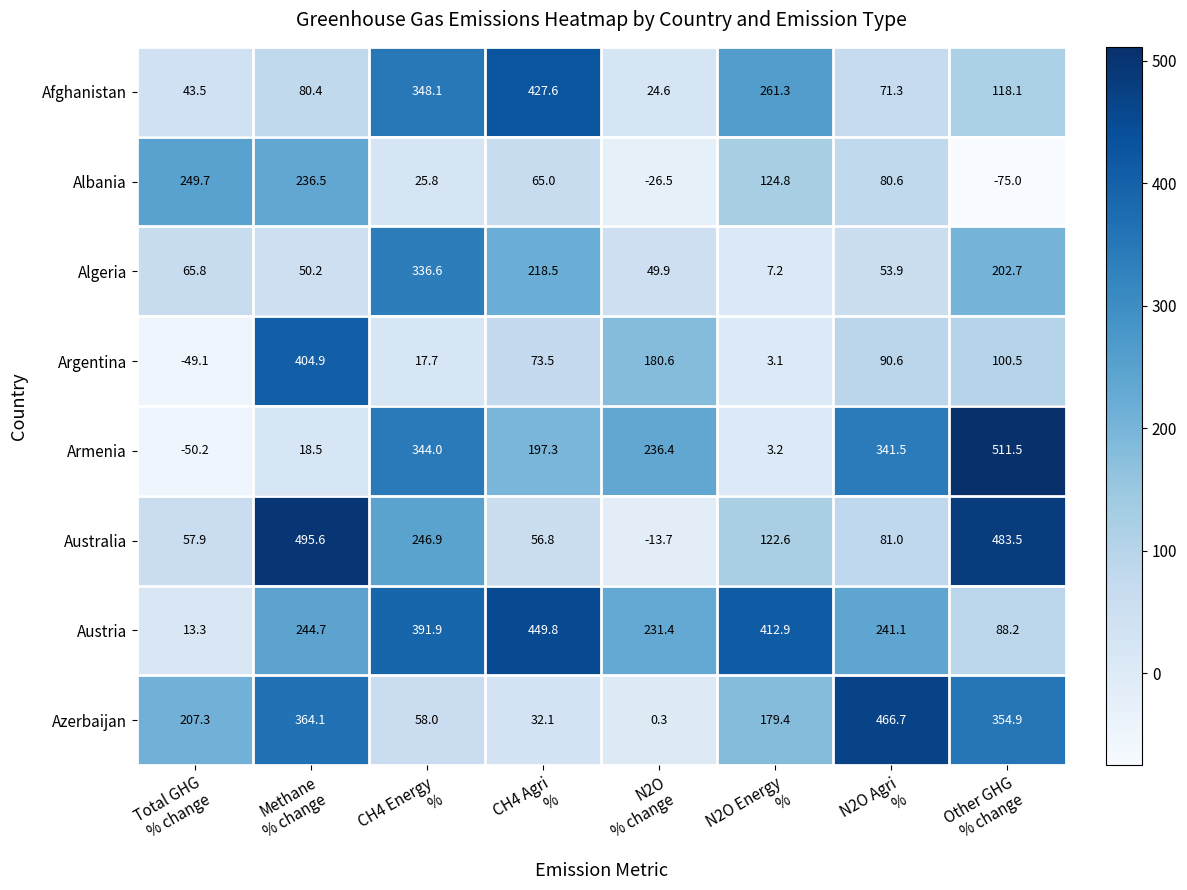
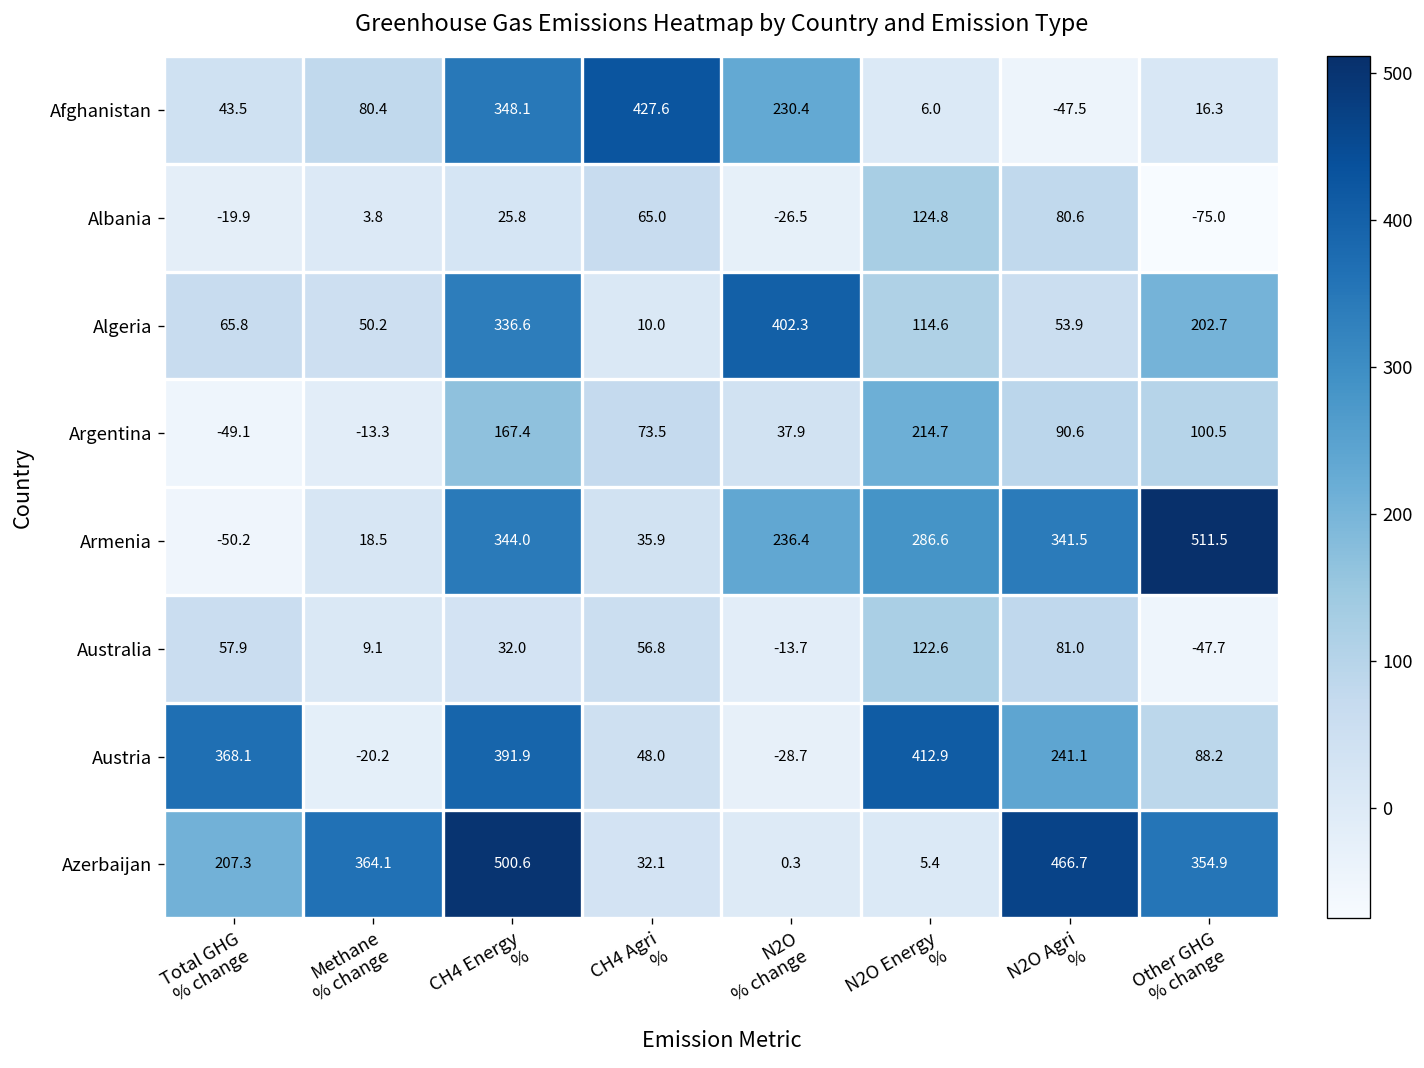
Afghanistan, N2O % change: 24.6 -> 230.4
Afghanistan, N2O Energy %: 261.3 -> 6.0
Afghanistan, N2O Agri %: 71.3 -> -47.5
Afghanistan, Other GHG % change: 118.1 -> 16.3
Albania, Total GHG % change: 249.7 -> -19.9
Albania, Methane % change: 236.5 -> 3.8
Algeria, CH4 Agri %: 218.5 -> 10.0
Algeria, N2O % change: 49.9 -> 402.3
Algeria, N2O Energy %: 7.2 -> 114.6
Argentina, Methane % change: 404.9 -> -13.3
Argentina, CH4 Energy %: 17.7 -> 167.4
Argentina, N2O % change: 180.6 -> 37.9
Argentina, N2O Energy %: 3.1 -> 214.7
Armenia, CH4 Agri %: 197.3 -> 35.9
Armenia, N2O Energy %: 3.2 -> 286.6
Australia, Methane % change: 495.6 -> 9.1
Australia, CH4 Energy %: 246.9 -> 32.0
Australia, Other GHG % change: 483.5 -> -47.7
Austria, Total GHG % change: 13.3 -> 368.1
Austria, Methane % change: 244.7 -> -20.2
Austria, CH4 Agri %: 449.8 -> 48.0
Austria, N2O % change: 231.4 -> -28.7
Azerbaijan, CH4 Energy %: 58.0 -> 500.6
Azerbaijan, N2O Energy %: 179.4 -> 5.4
